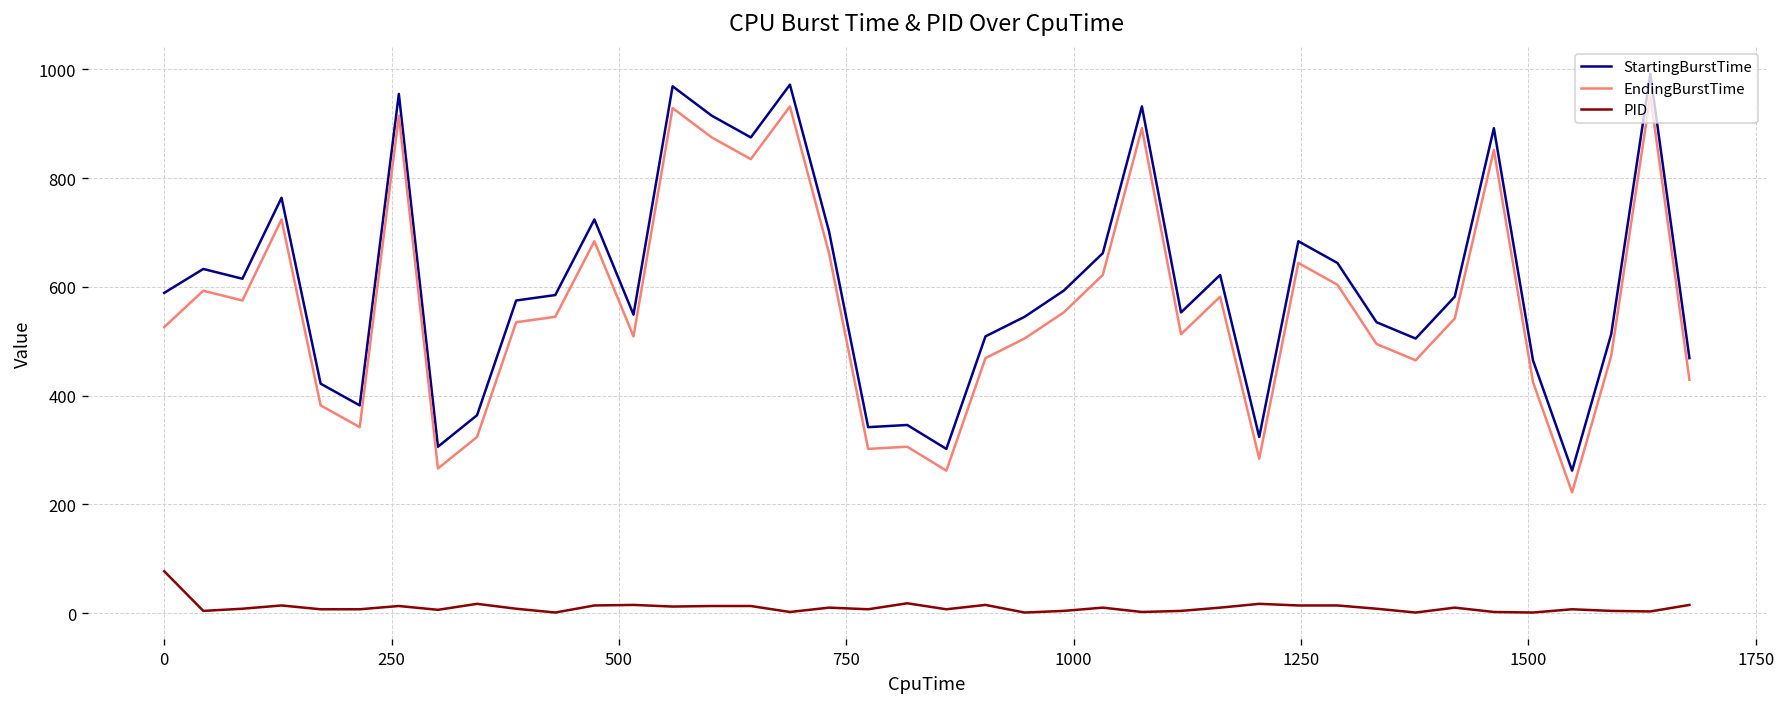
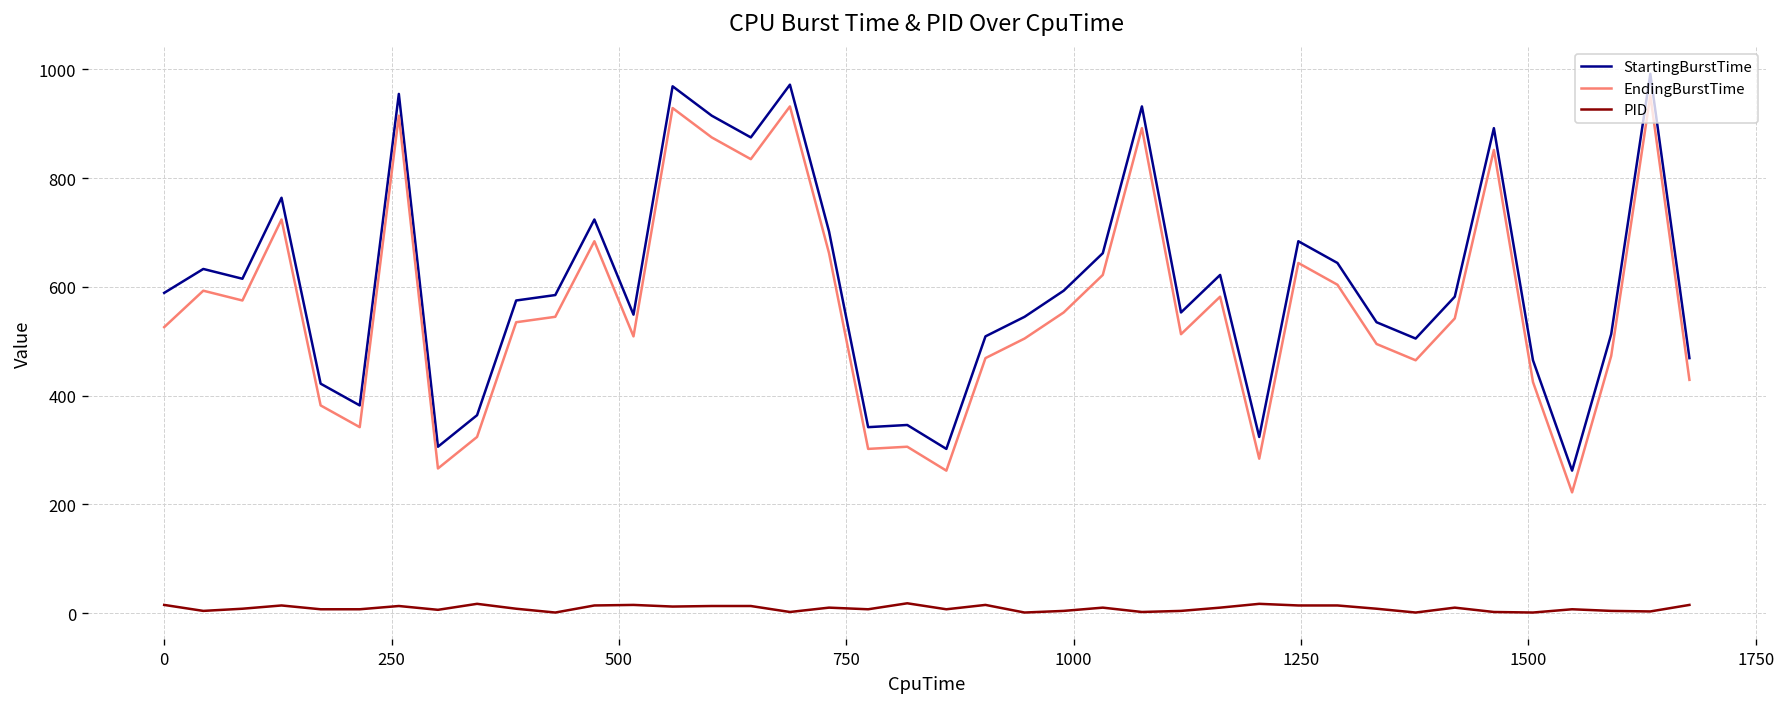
PID, 0: 80 -> 20
